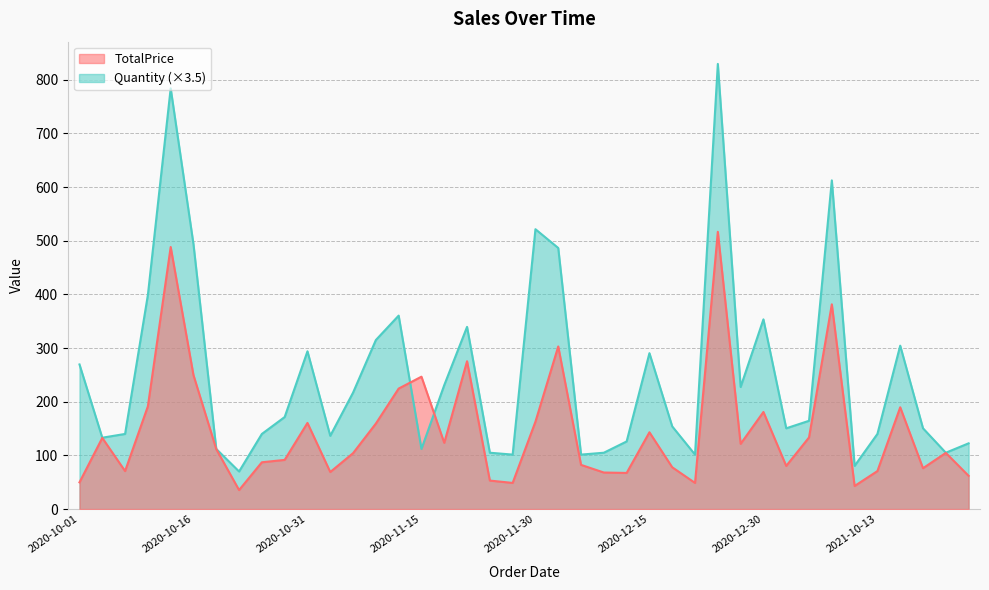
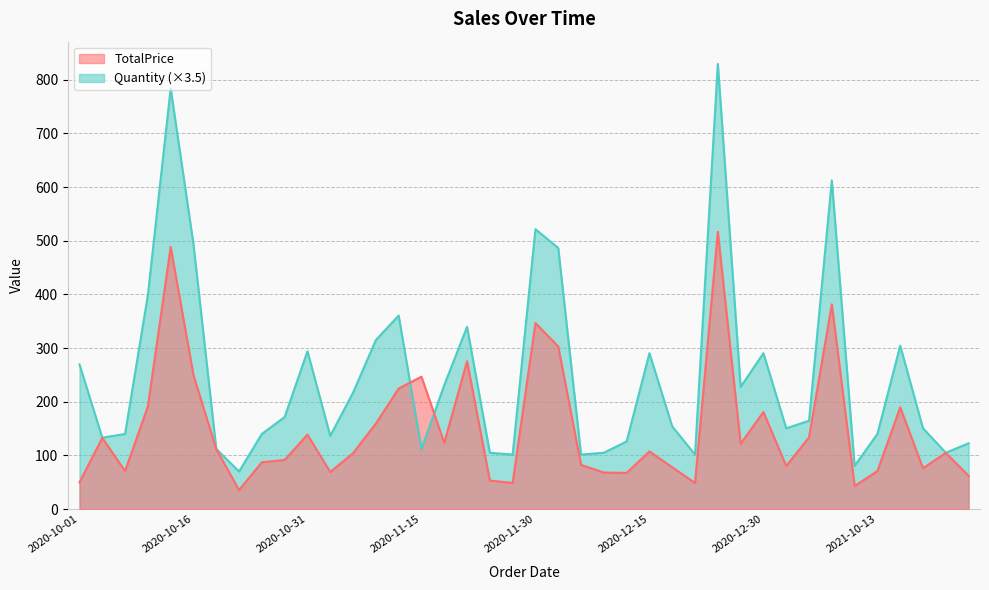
TotalPrice, 2020-10-31: 160 -> 140
TotalPrice, 2020-11-30: 160 -> 350
TotalPrice, 2020-12-15: 140 -> 110
Quantity (×3.5), 2020-12-30: 350 -> 290
